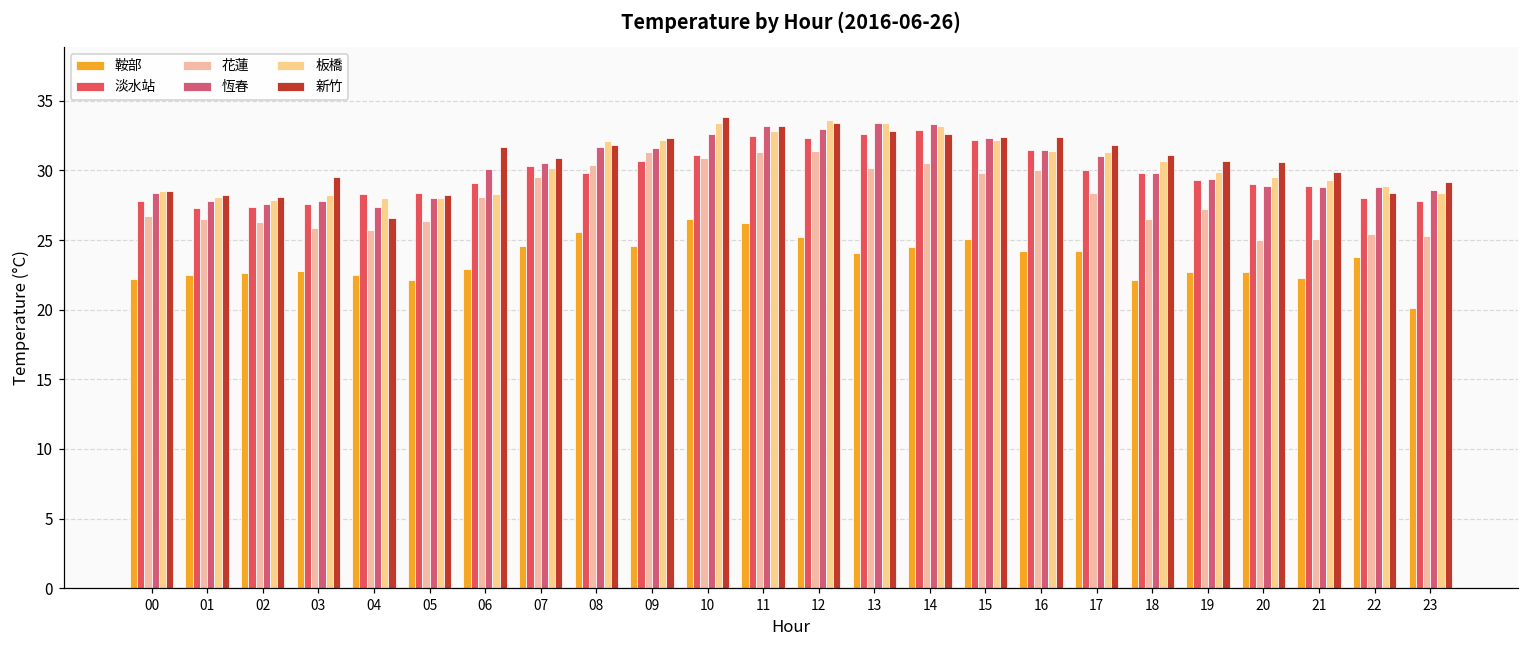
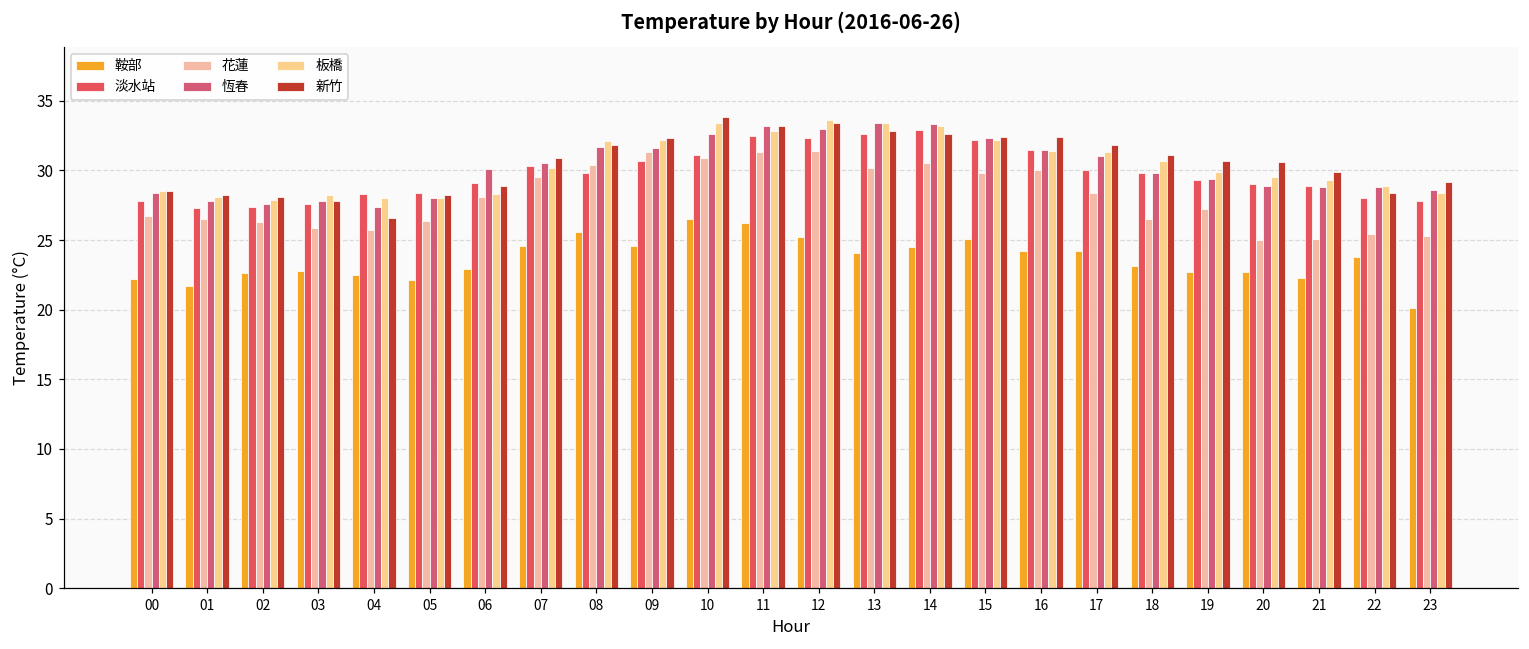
鞍部, 01: 22.5 -> 21.7
新竹, 03: 29.5 -> 27.8
新竹, 06: 31.7 -> 28.9
鞍部, 18: 22.1 -> 23.1
